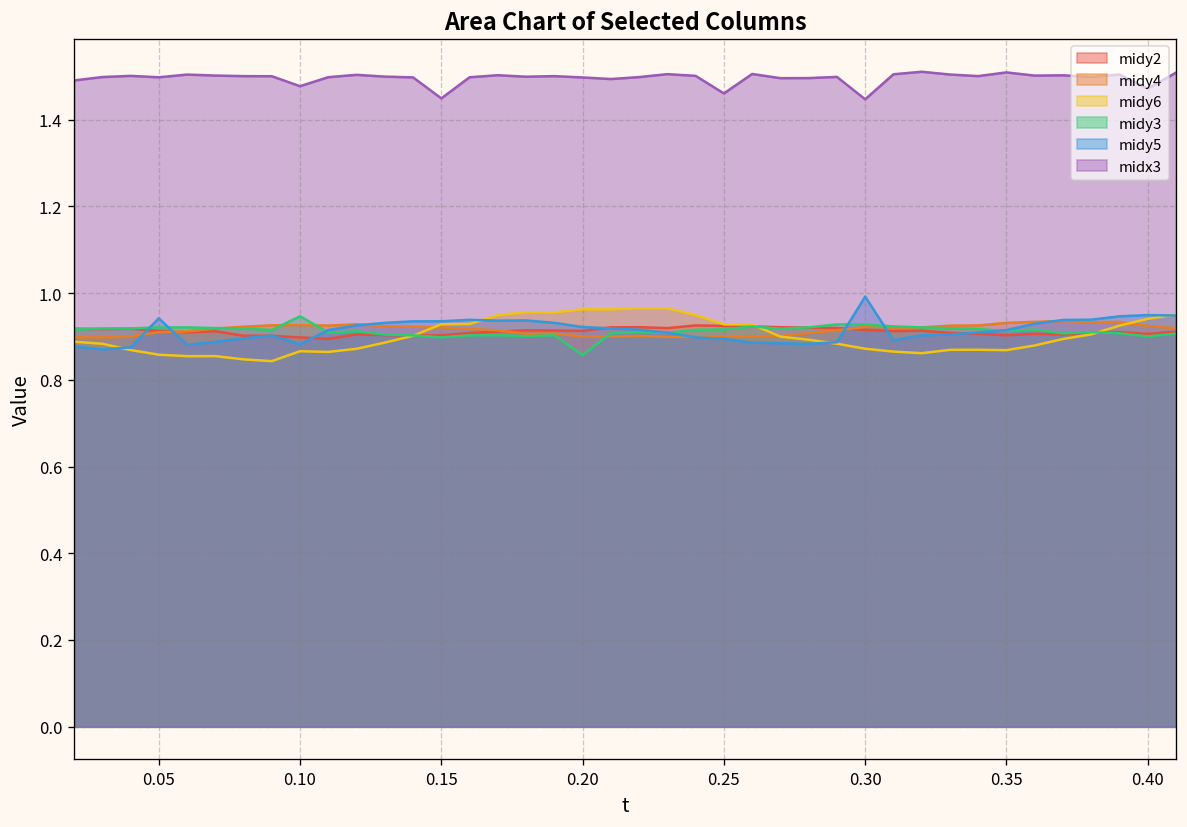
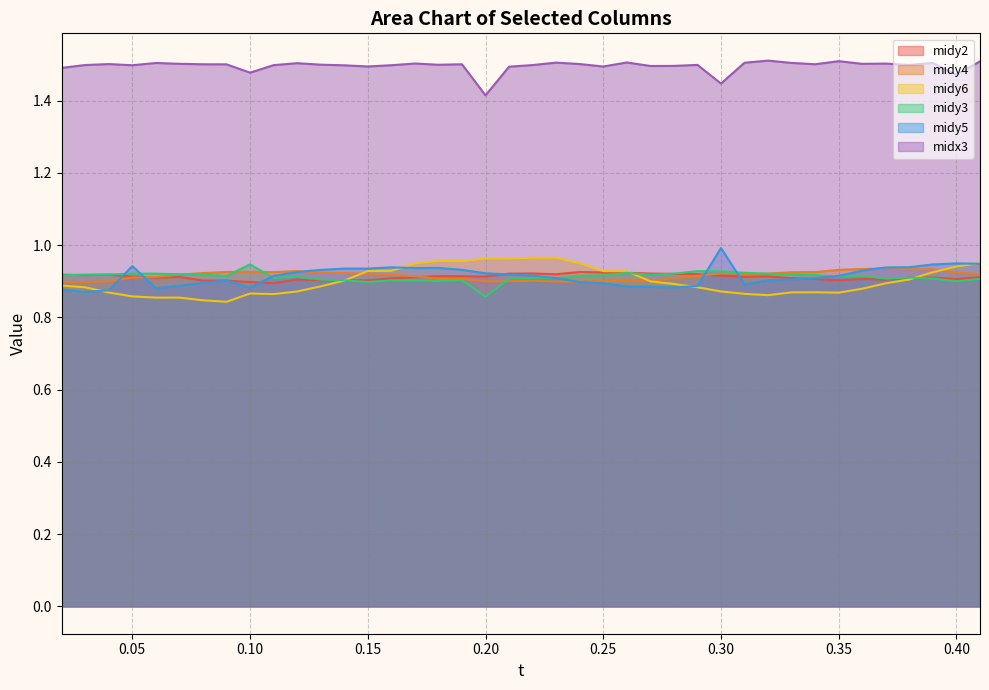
midx3, 0.15: 1.45 -> 1.49
midx3, 0.20: 1.50 -> 1.41
midx3, 0.25: 1.46 -> 1.49
